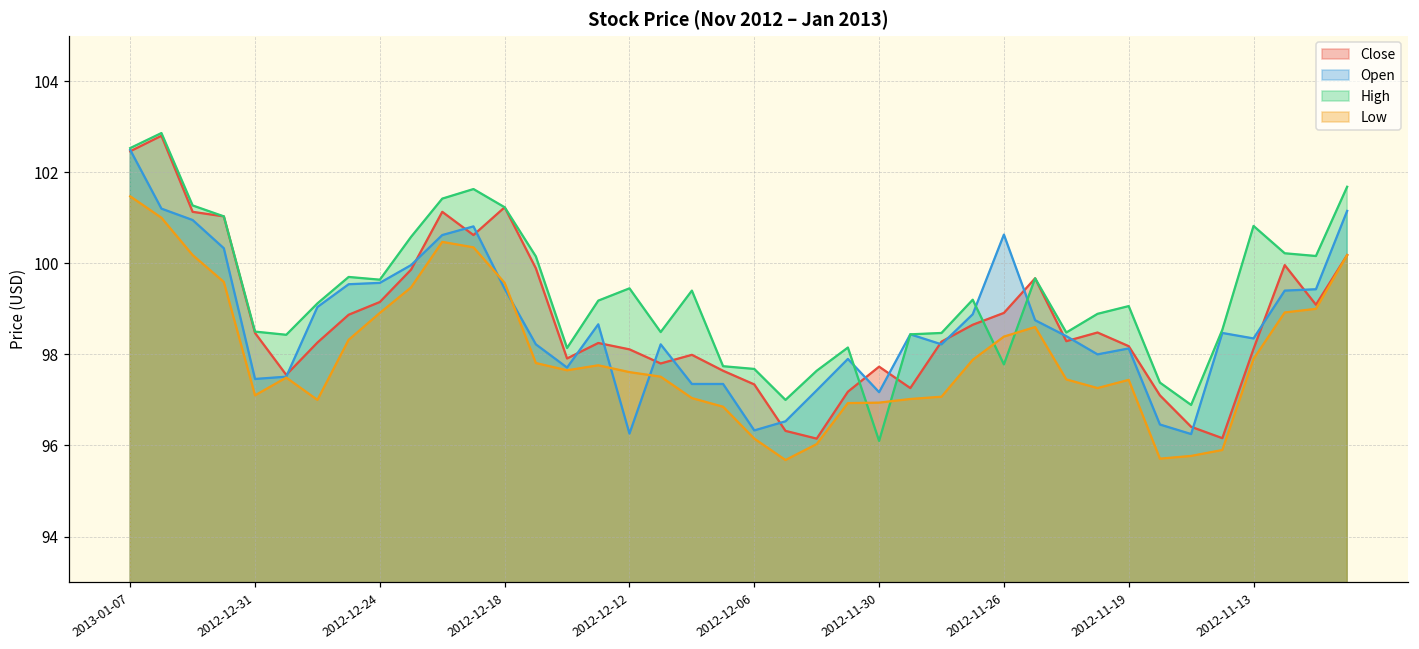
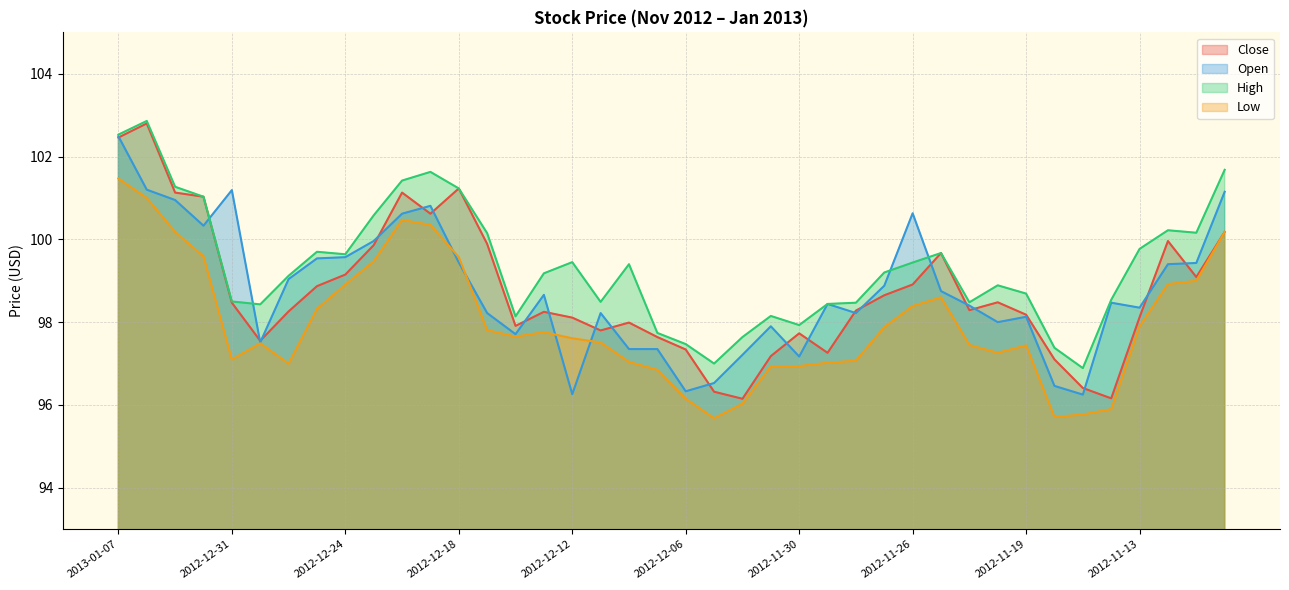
Open, 2012-12-31: 97.5 -> 101.2
High, 2012-12-06: 97.7 -> 97.5
High, 2012-11-30: 96.1 -> 97.9
High, 2012-11-26: 97.8 -> 99.4
High, 2012-11-19: 99.1 -> 98.7
High, 2012-11-13: 100.8 -> 99.8
